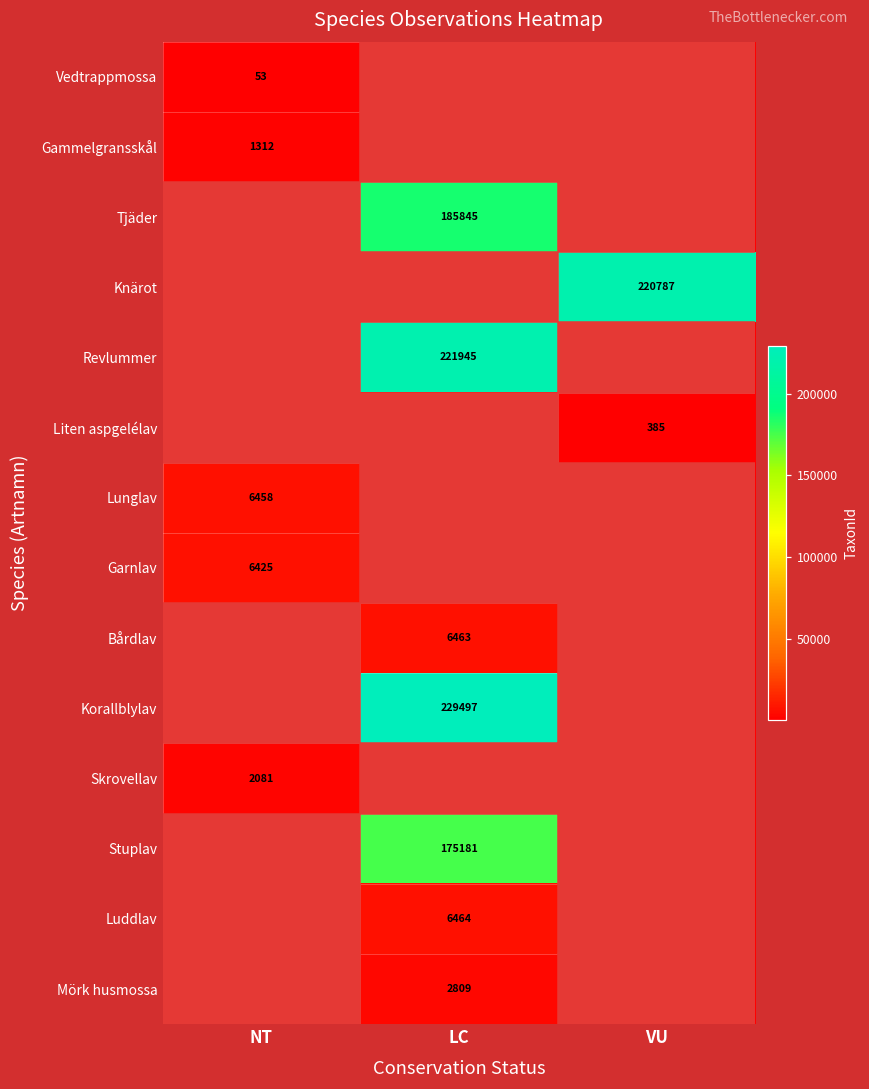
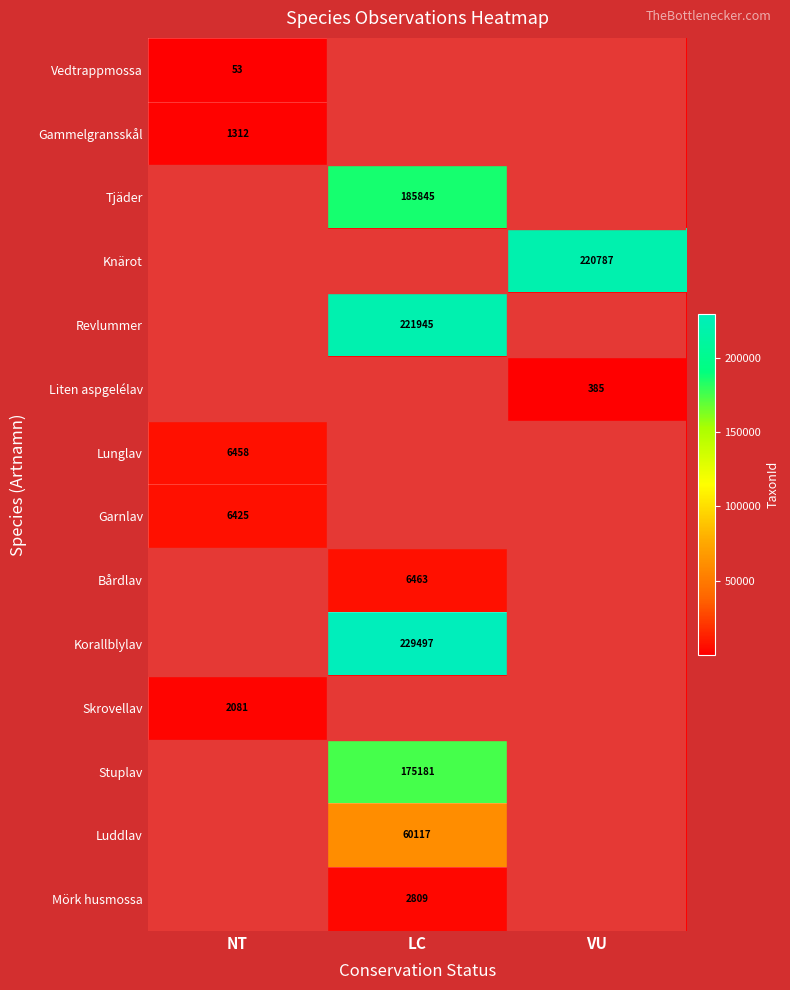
Luddlav, LC: 6464 -> 60117
